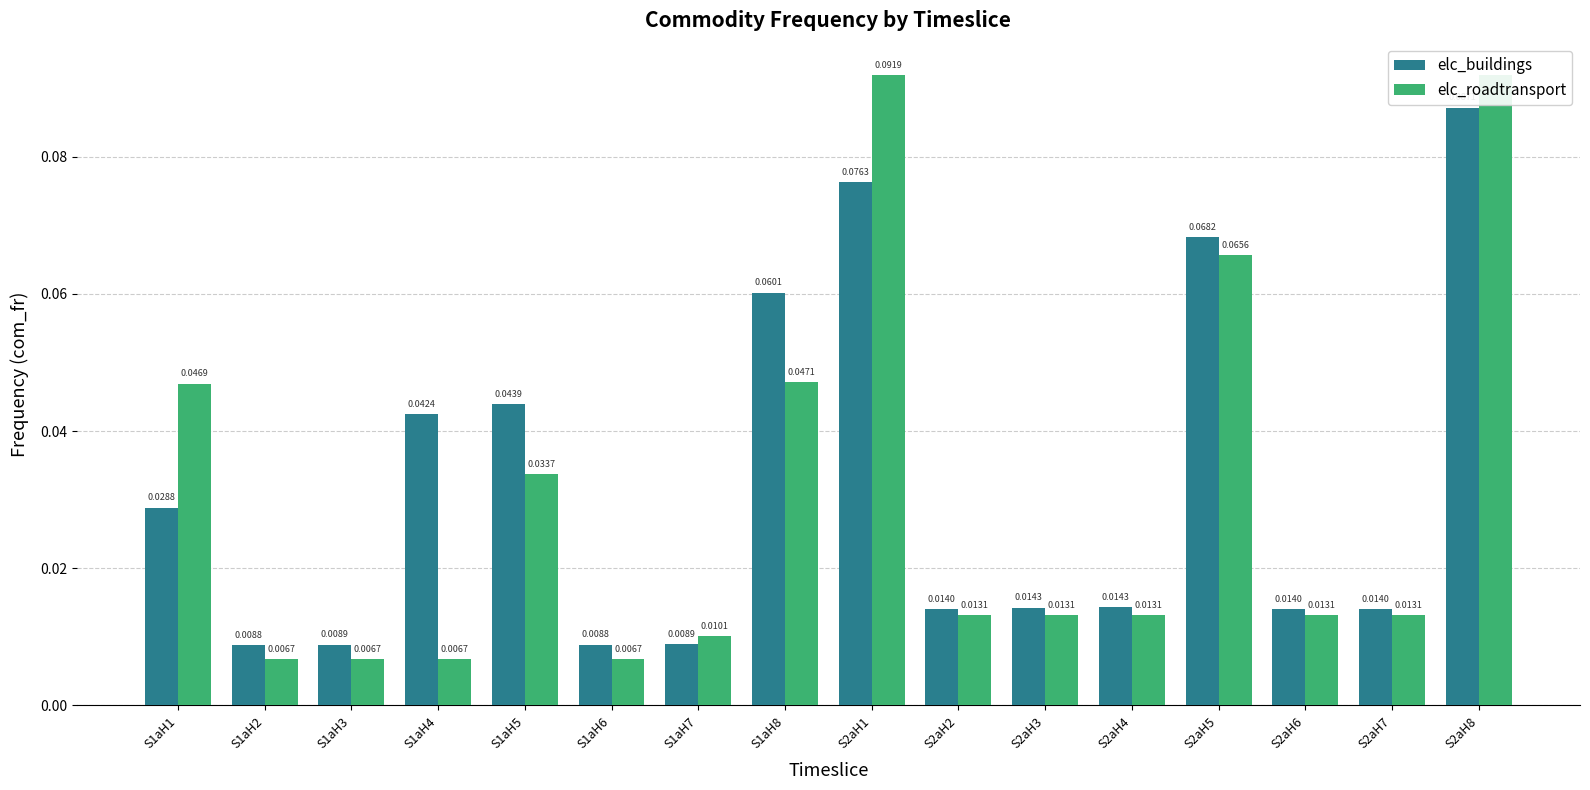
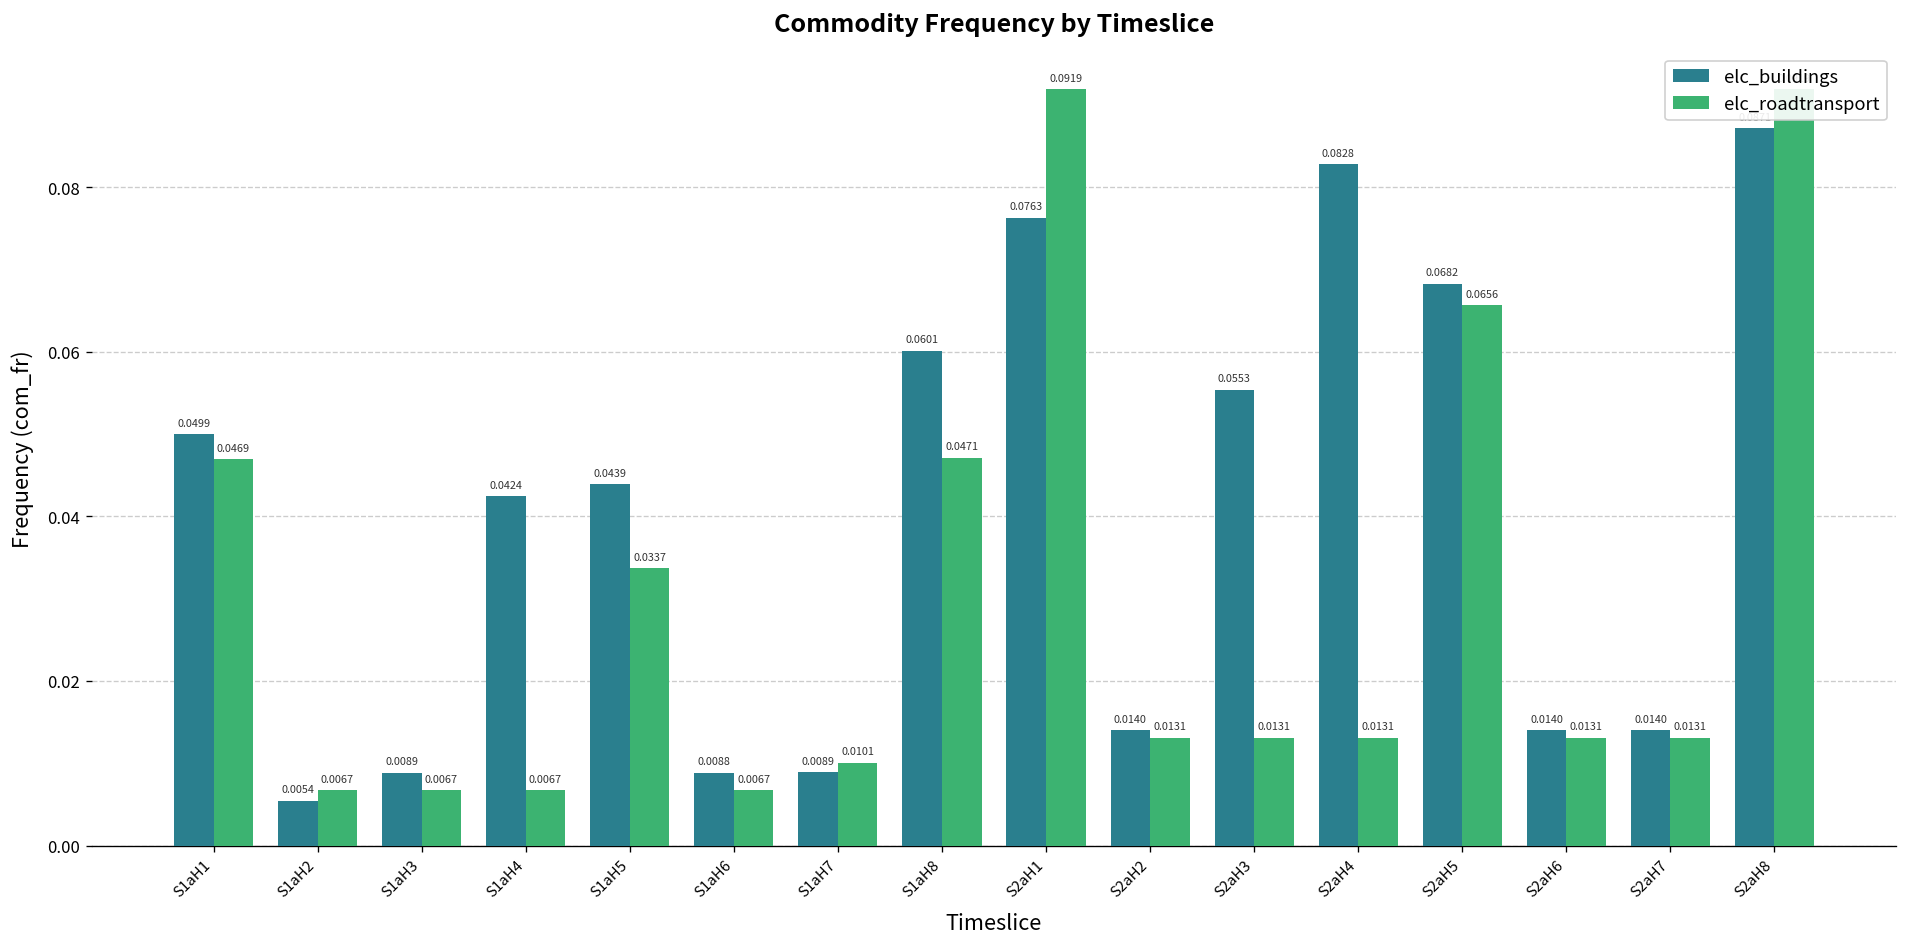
elc_buildings, S1aH1: 0.0288 -> 0.0499
elc_buildings, S1aH2: 0.0088 -> 0.0054
elc_buildings, S2aH3: 0.0143 -> 0.0553
elc_buildings, S2aH4: 0.0143 -> 0.0828
